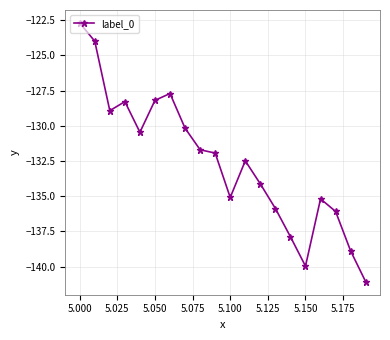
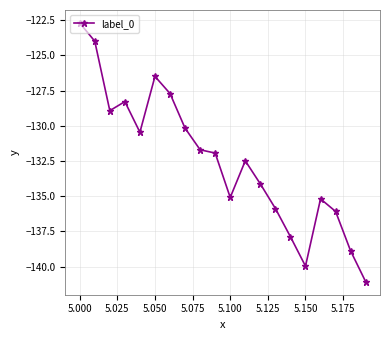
5.050: -128.2 -> -126.5
